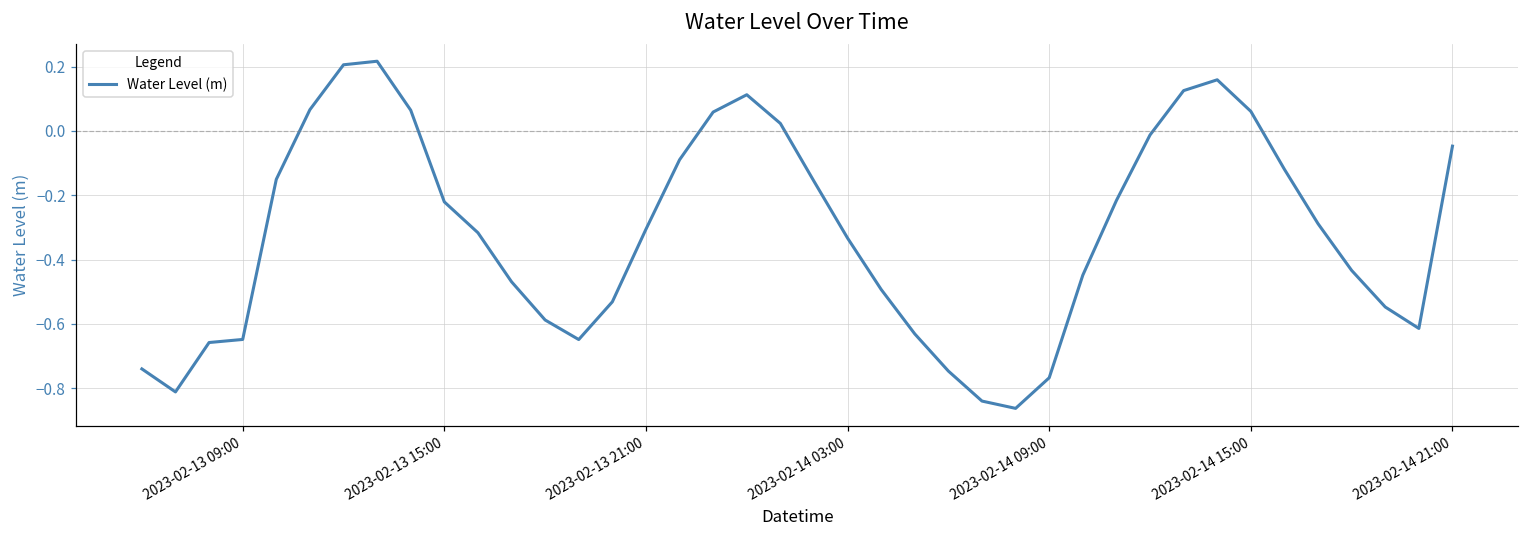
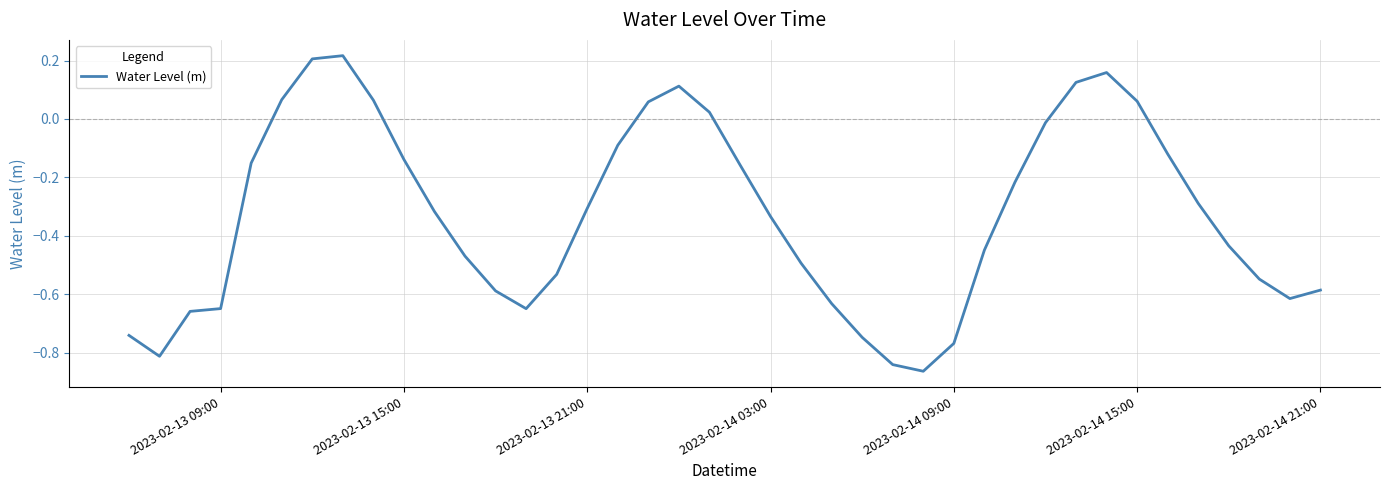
2023-02-13 15:00: -0.22 -> -0.14
2023-02-14 21:00: -0.05 -> -0.59
